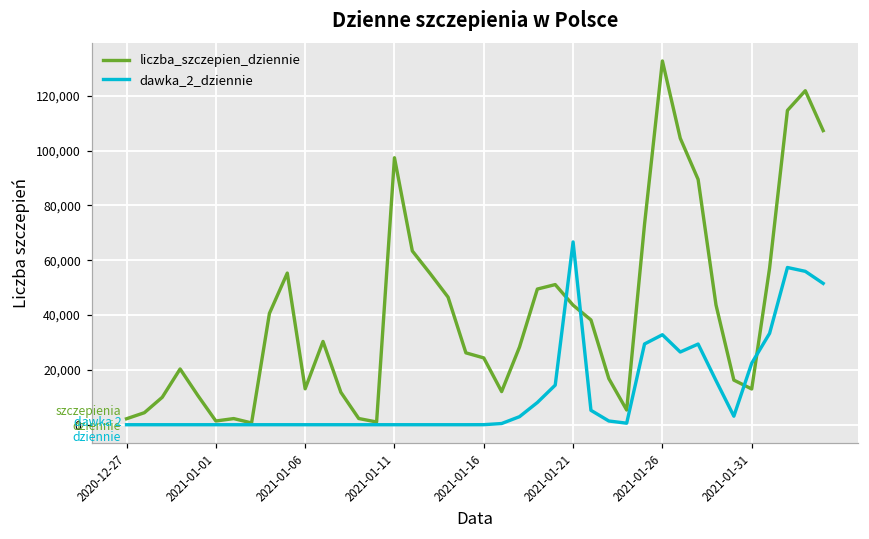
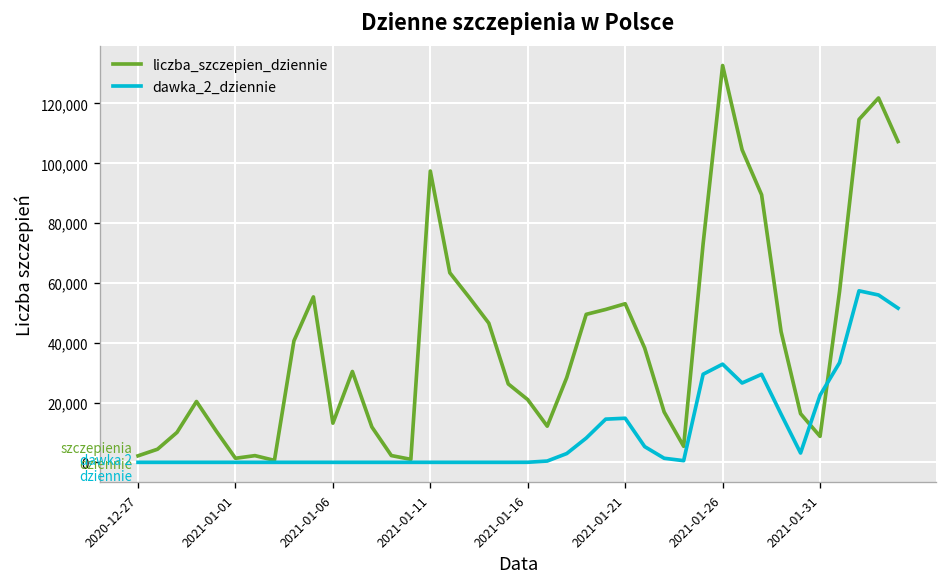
liczba_szczepien_dziennie, 2021-01-16: 24,000 -> 21,000
liczba_szczepien_dziennie, 2021-01-21: 44,000 -> 53,000
dawka_2_dziennie, 2021-01-21: 67,000 -> 15,000
liczba_szczepien_dziennie, 2021-01-31: 13,000 -> 9,000
